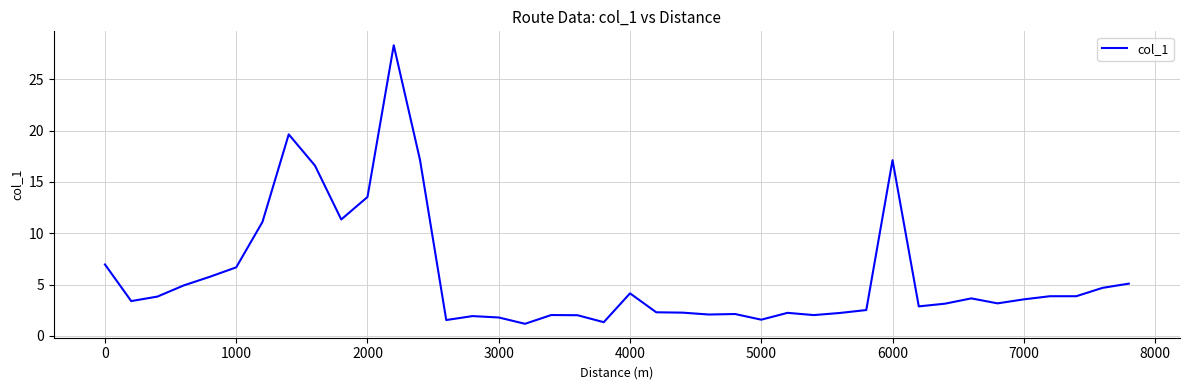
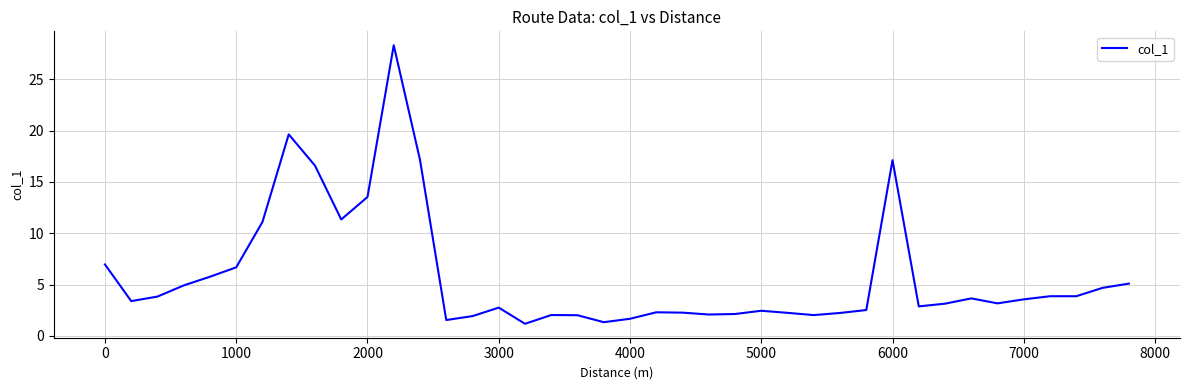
3000: 1.8 -> 2.8
4000: 4.1 -> 1.7
5000: 1.6 -> 2.4
